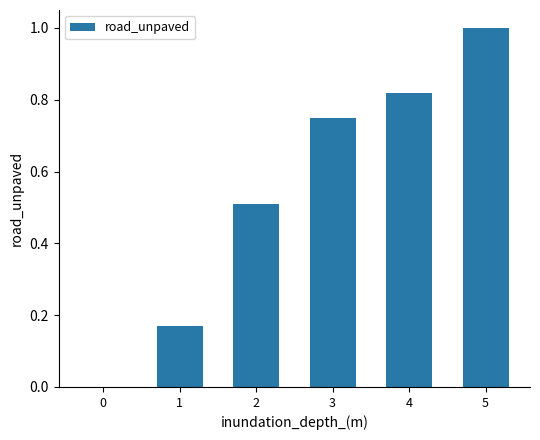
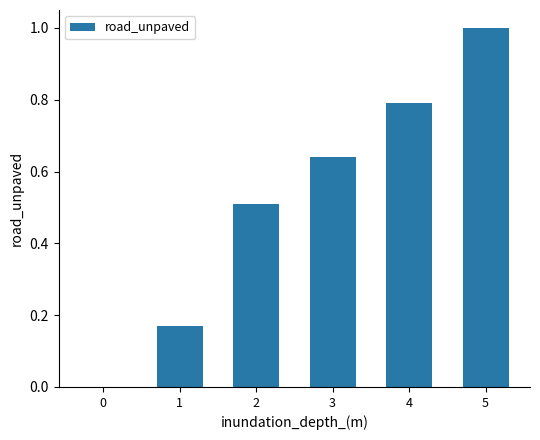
3: 0.75 -> 0.64
4: 0.82 -> 0.79
